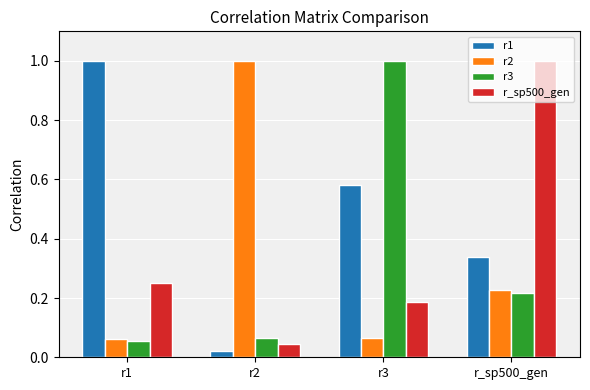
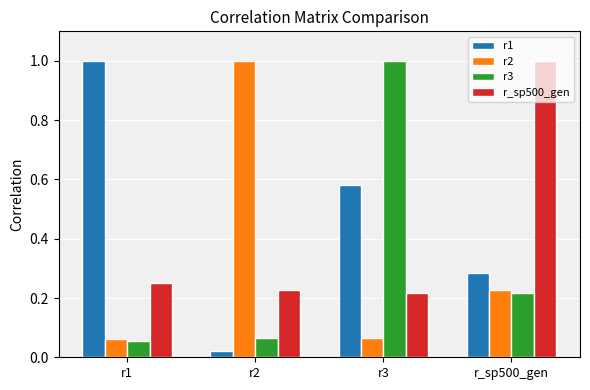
r_sp500_gen, r2: 0.04 -> 0.23
r_sp500_gen, r3: 0.19 -> 0.22
r1, r_sp500_gen: 0.34 -> 0.28
